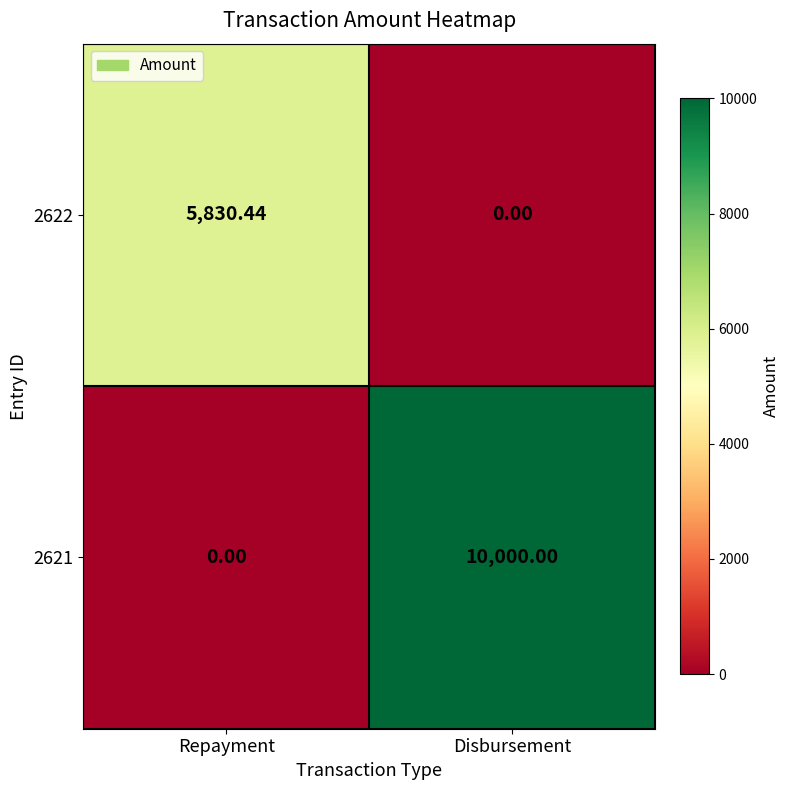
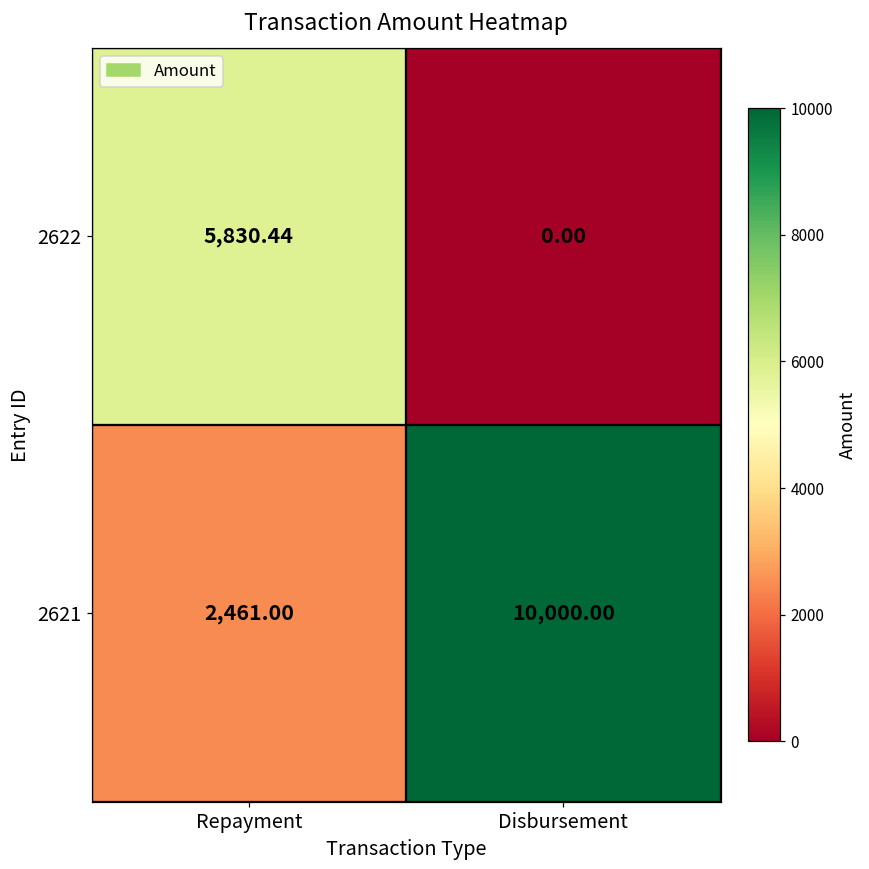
2621, Repayment: 0.00 -> 2,461.00
